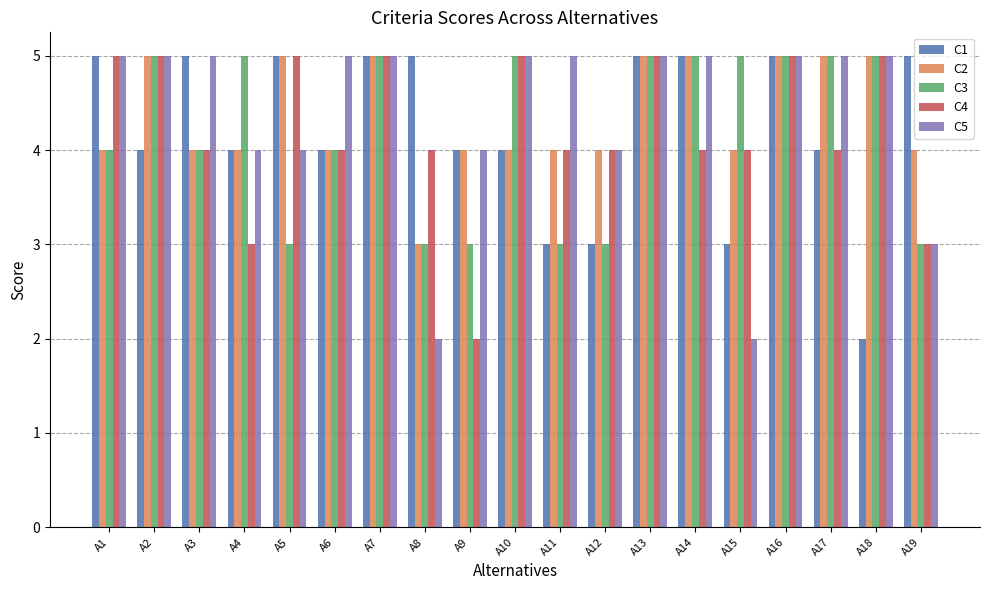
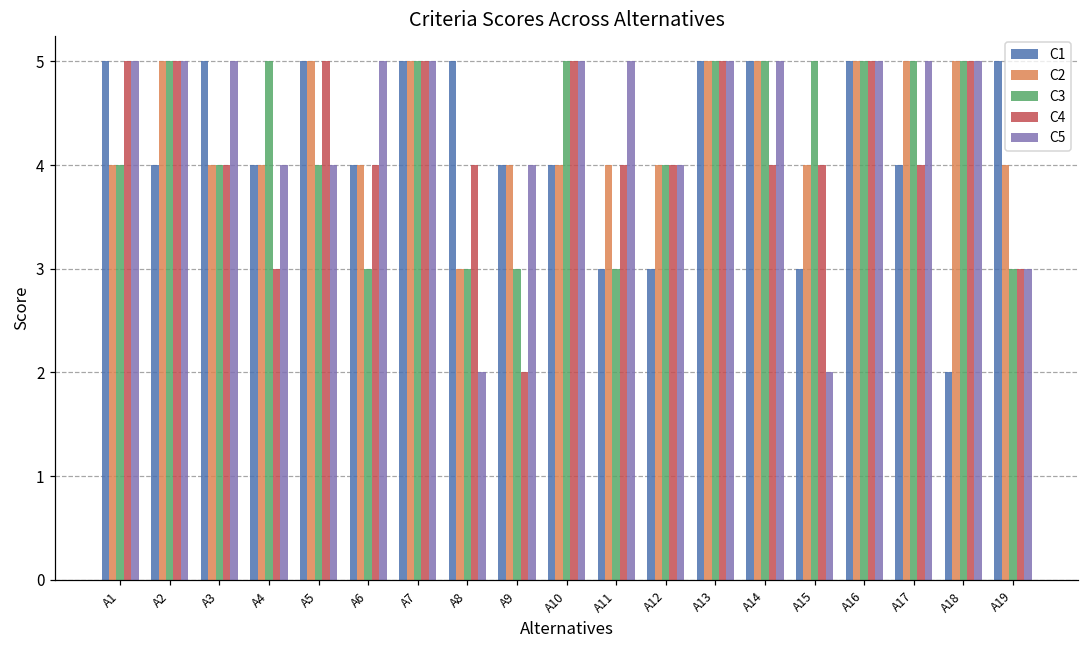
C3, A5: 3 -> 4
C3, A6: 4 -> 3
C3, A12: 3 -> 4
